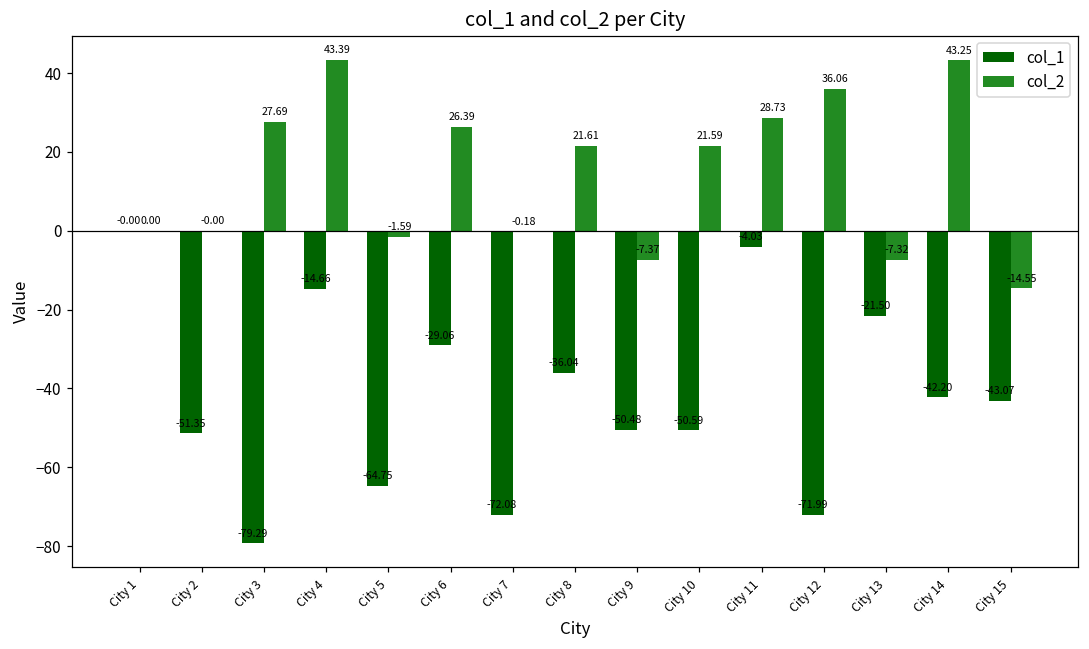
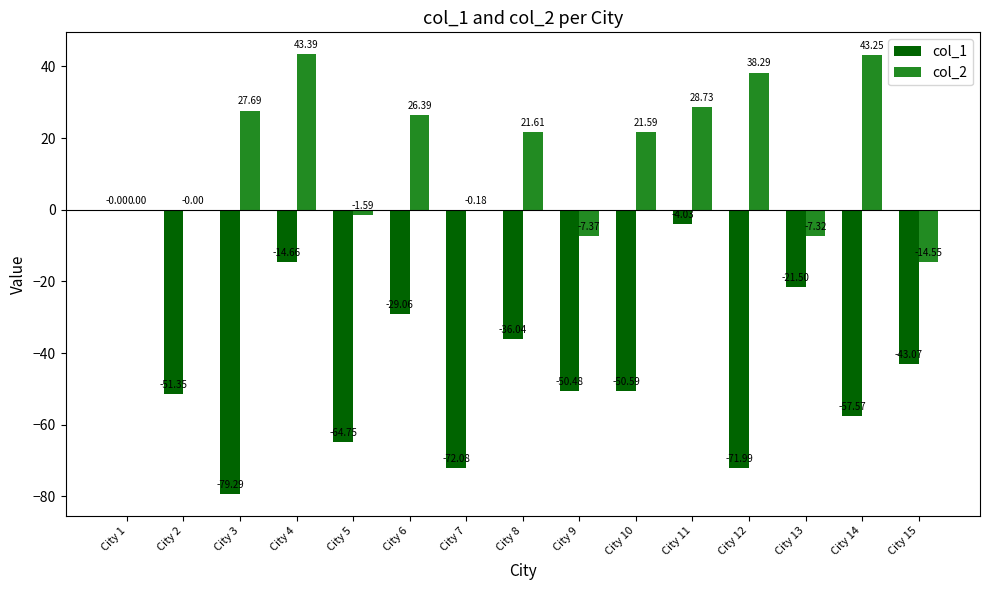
col_2, City 12: 36.06 -> 38.29
col_1, City 14: -42.20 -> -57.57
